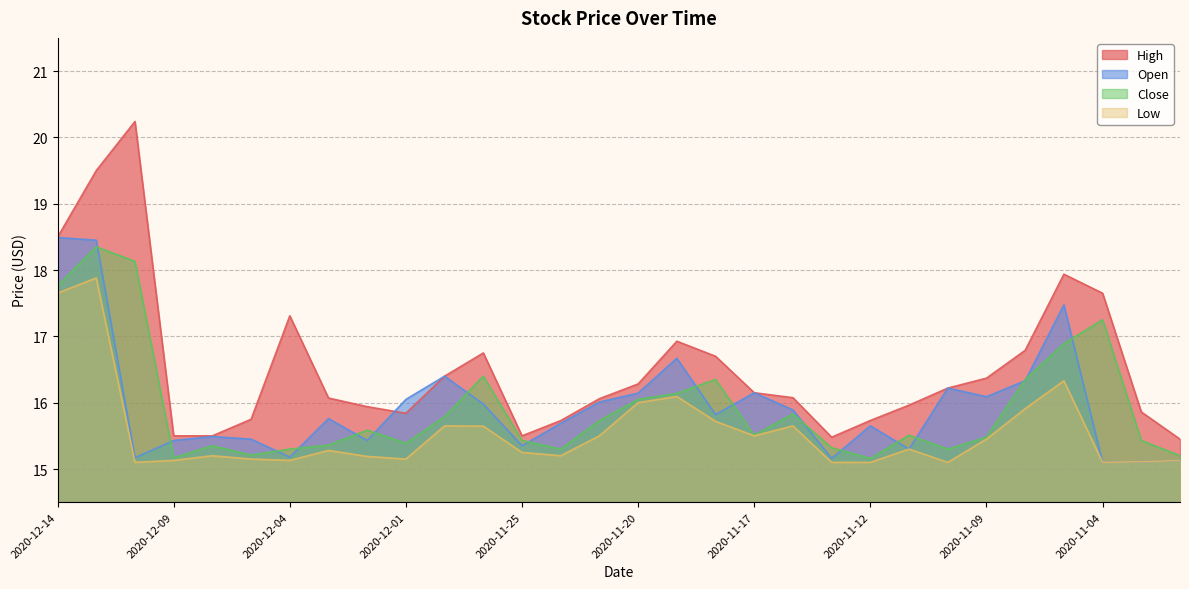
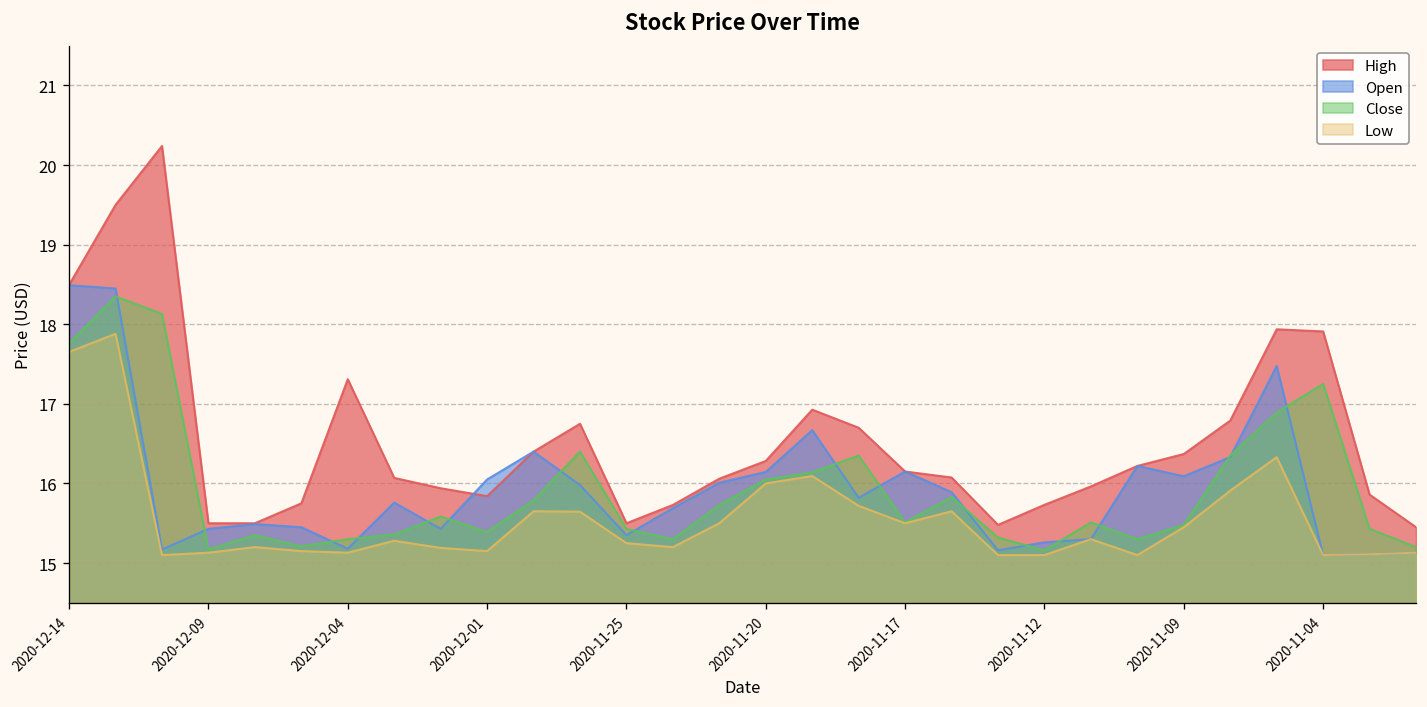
Open, 2020-11-12: 15.7 -> 15.3
High, 2020-11-04: 17.7 -> 17.9
